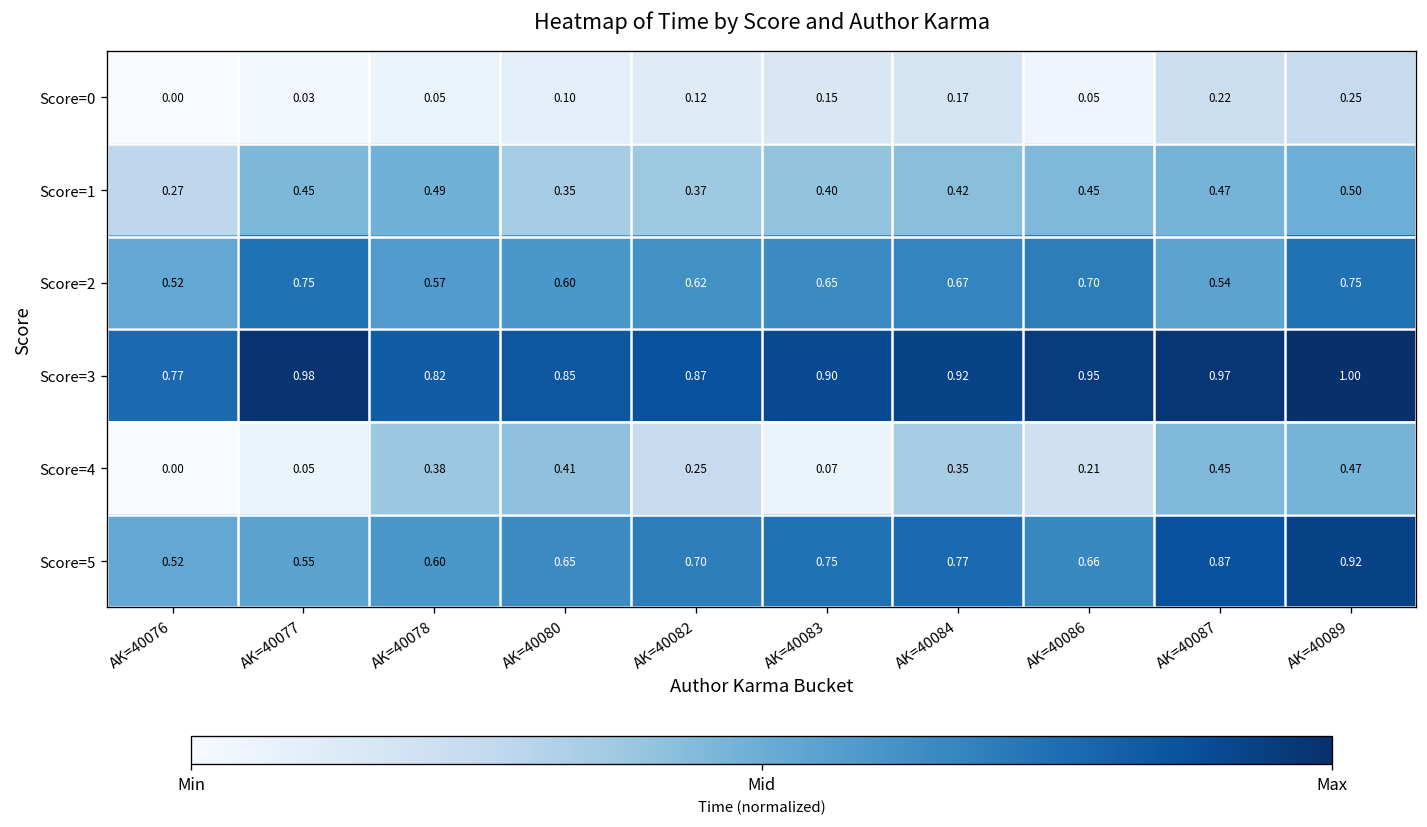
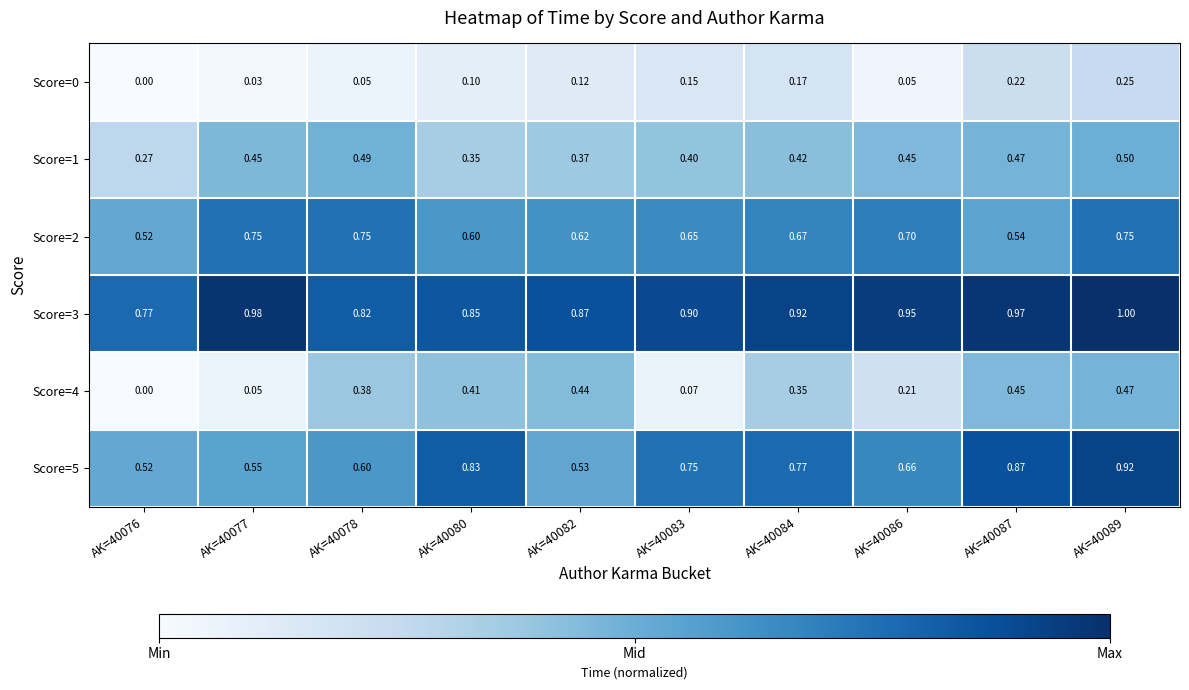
Score=2, AK=40078: 0.57 -> 0.75
Score=4, AK=40082: 0.25 -> 0.44
Score=5, AK=40080: 0.65 -> 0.83
Score=5, AK=40082: 0.70 -> 0.53
